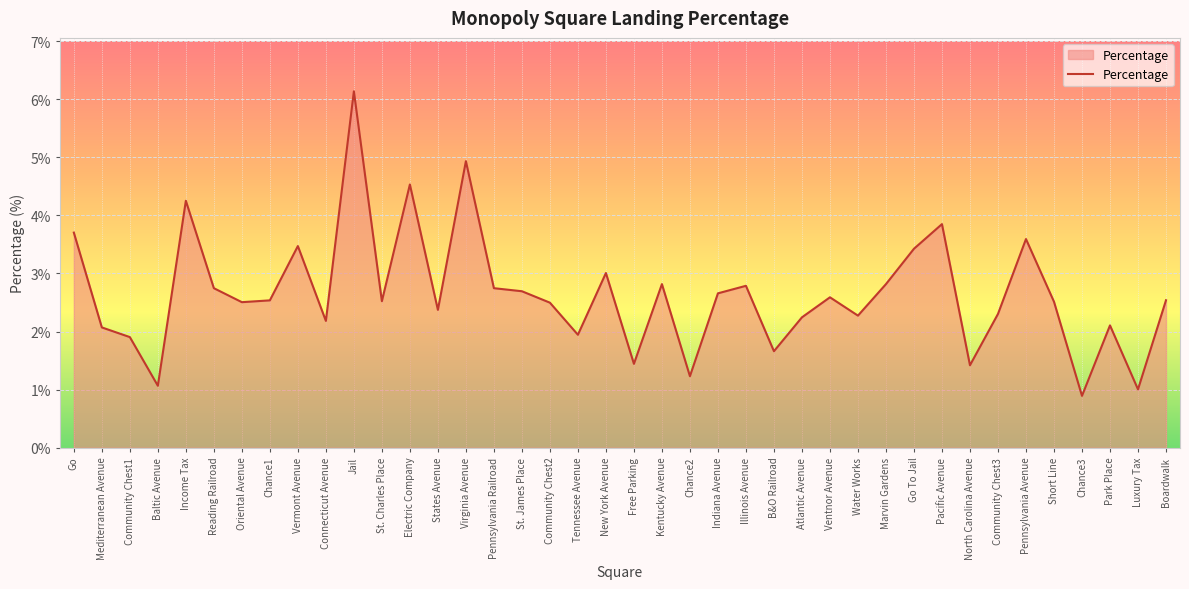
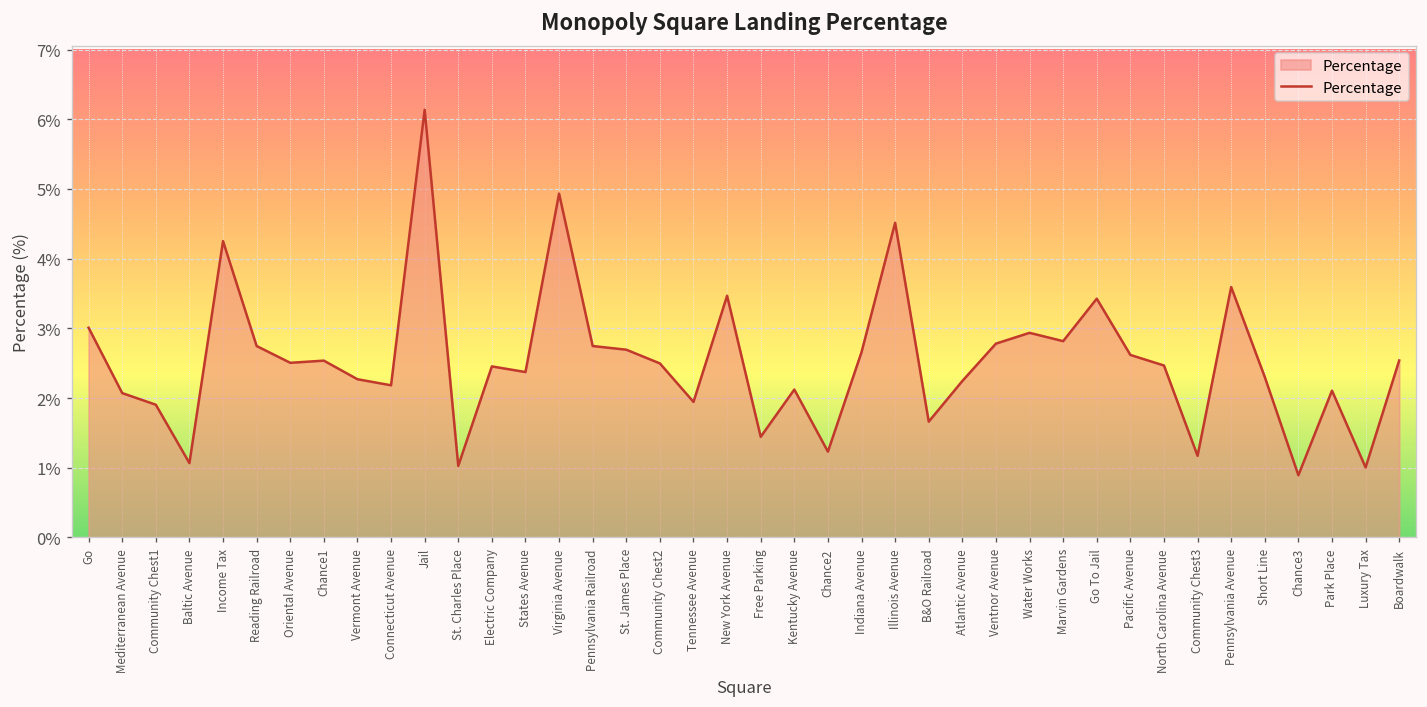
Go: 3.7% -> 3.0%
Vermont Avenue: 3.5% -> 2.3%
St. Charles Place: 2.5% -> 1.0%
Electric Company: 4.5% -> 2.5%
New York Avenue: 3.0% -> 3.5%
Kentucky Avenue: 2.8% -> 2.1%
Illinois Avenue: 2.8% -> 4.5%
Ventnor Avenue: 2.6% -> 2.8%
Water Works: 2.3% -> 2.9%
Pacific Avenue: 3.8% -> 2.6%
North Carolina Avenue: 1.4% -> 2.5%
Community Chest3: 2.3% -> 1.2%
Short Line: 2.5% -> 2.3%
